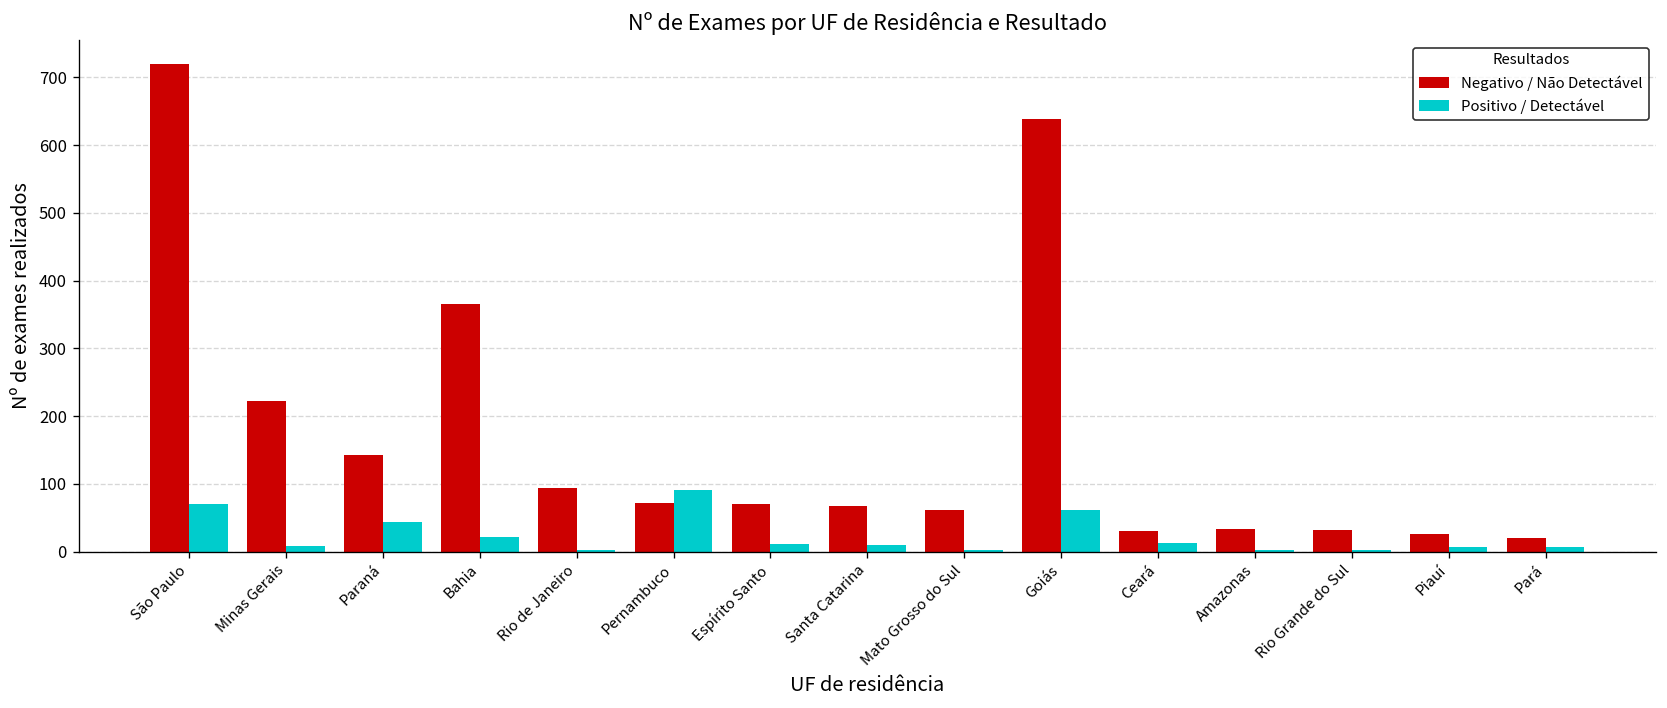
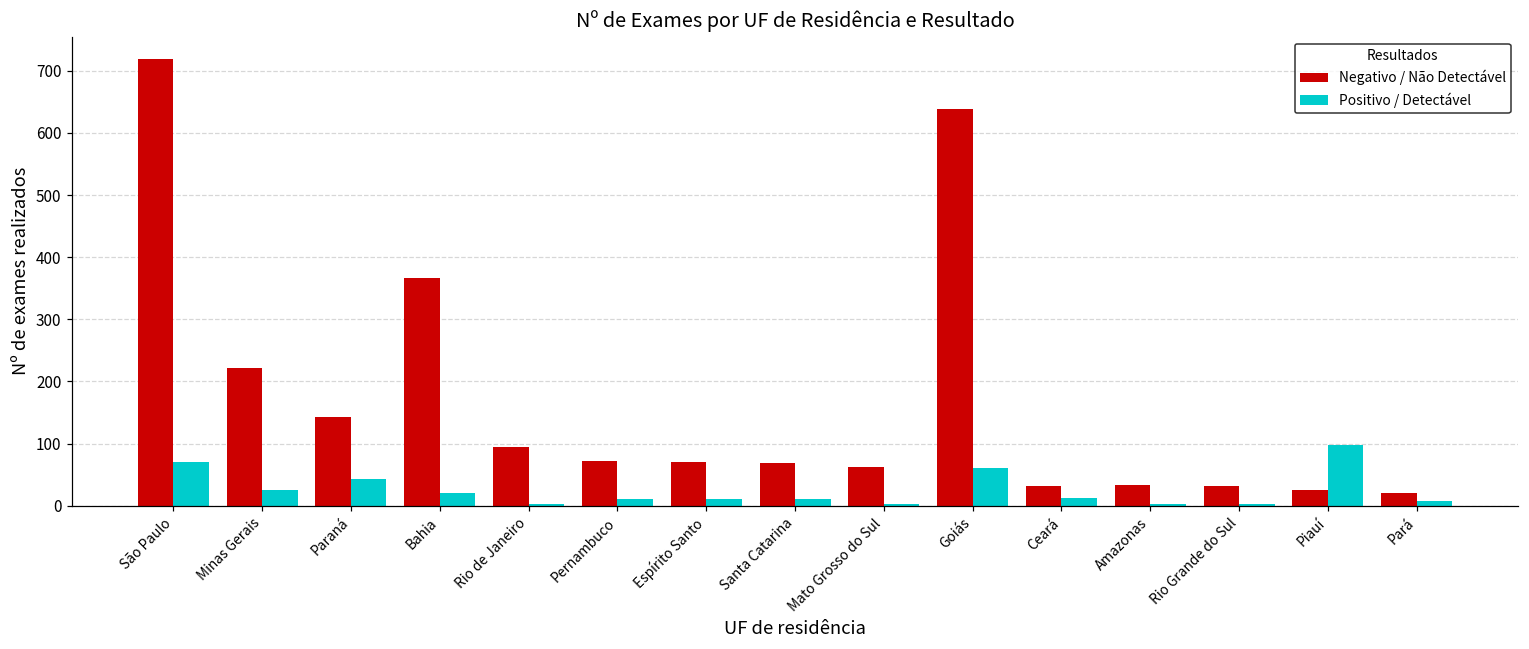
Positivo / Detectável, Minas Gerais: 10 -> 30
Positivo / Detectável, Pernambuco: 90 -> 10
Positivo / Detectável, Piauí: 10 -> 100
